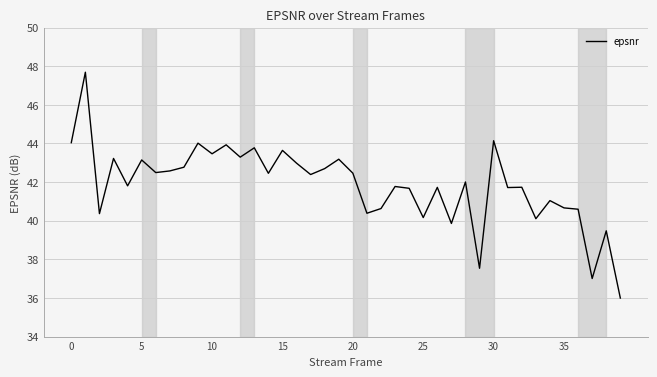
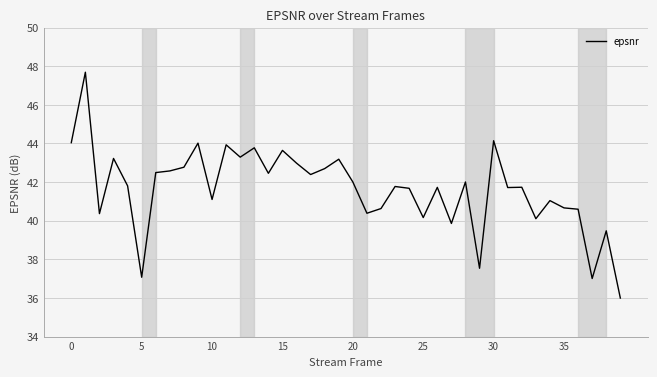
5: 43.1 -> 37.1
10: 43.5 -> 41.1
20: 42.5 -> 42.0
